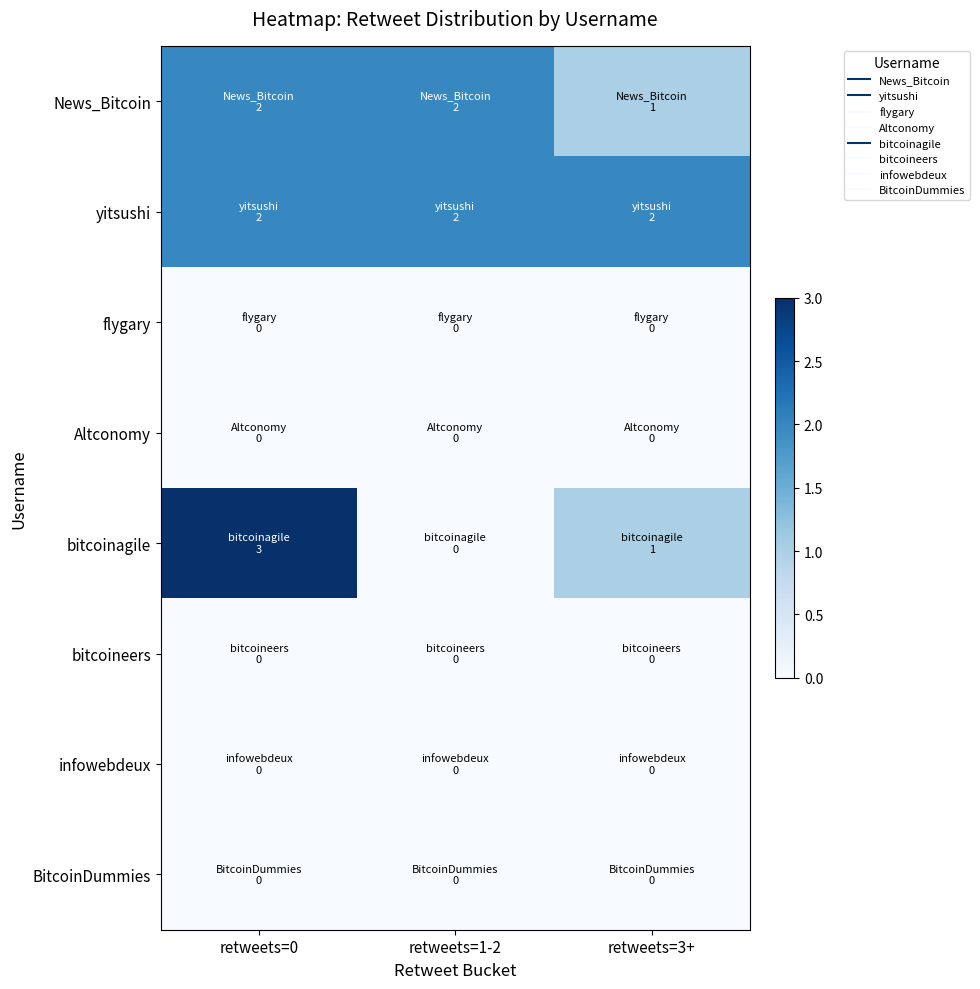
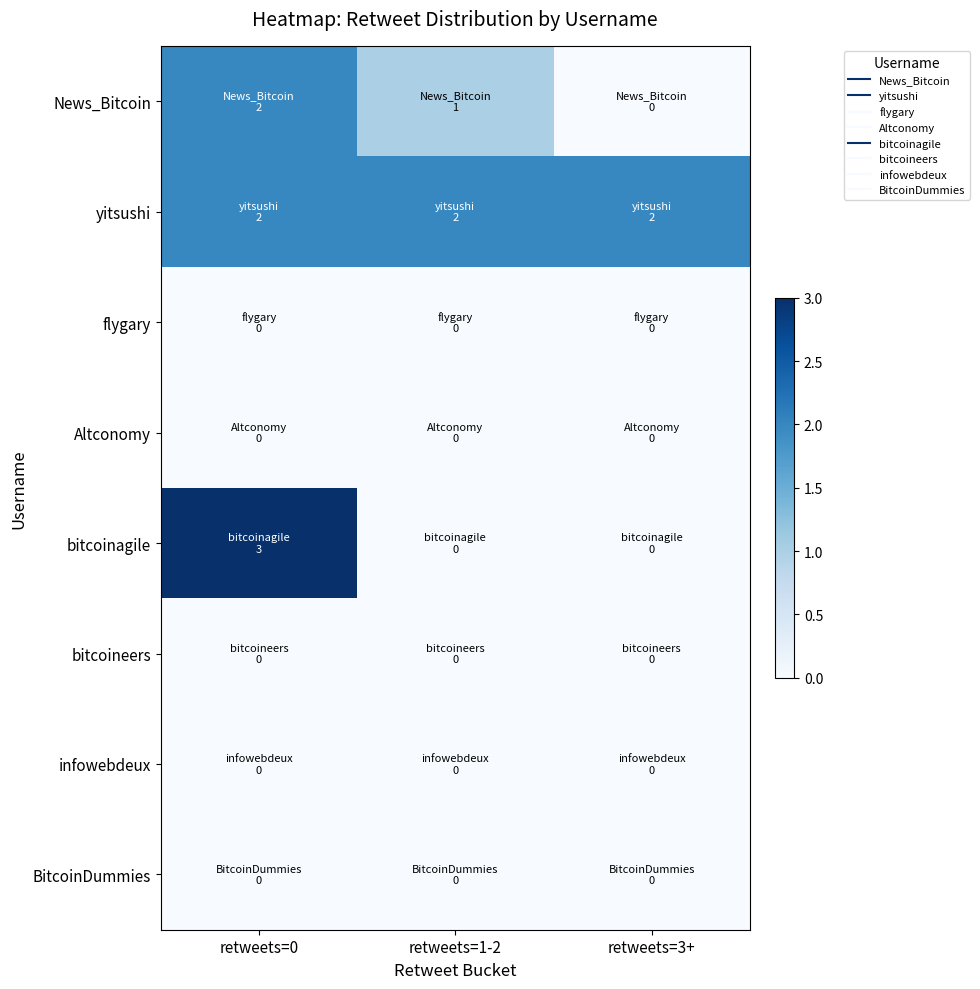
News_Bitcoin, retweets=1-2: 2 -> 1
News_Bitcoin, retweets=3+: 1 -> 0
bitcoinagile, retweets=3+: 1 -> 0
